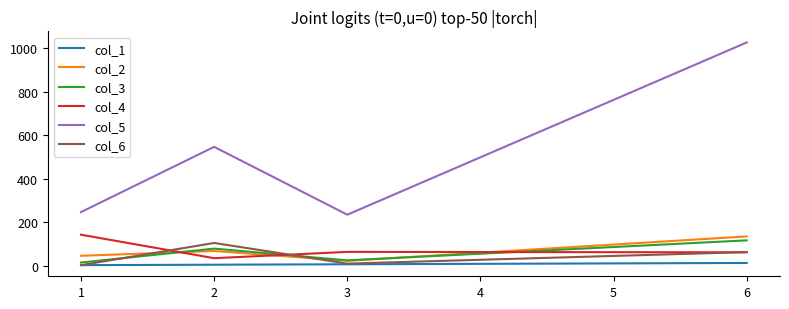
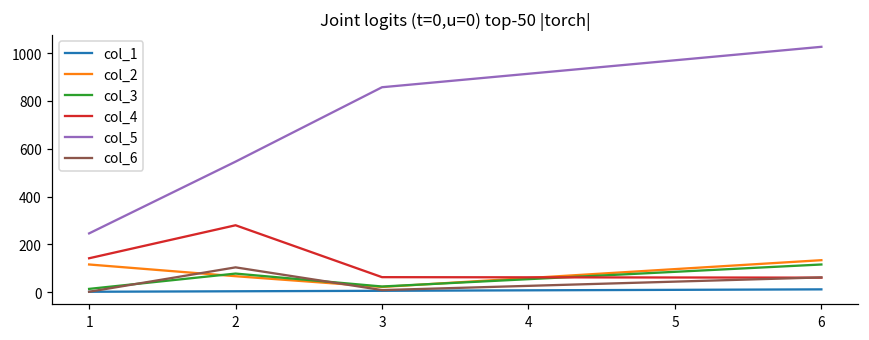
col_2, 1: 50 -> 120
col_4, 2: 30 -> 280
col_5, 3: 230 -> 860
